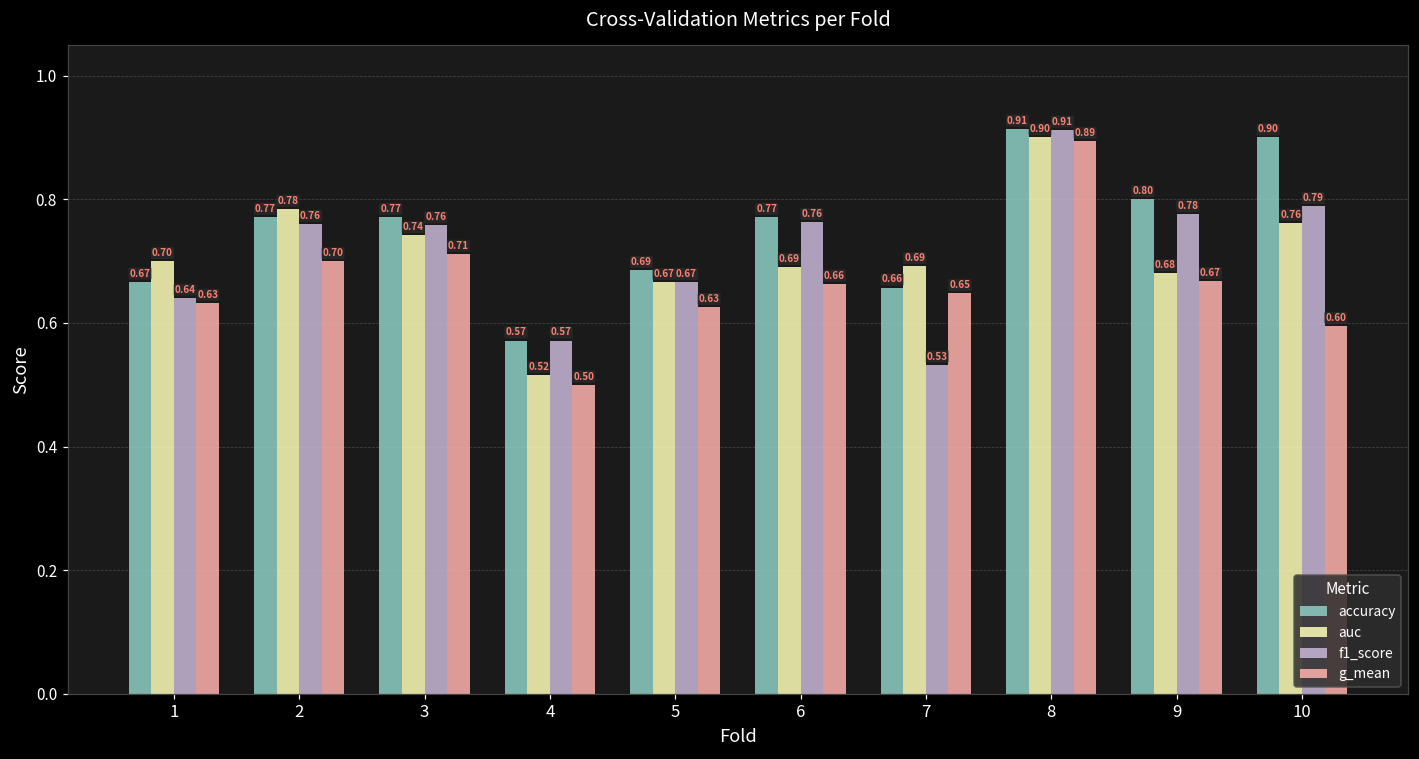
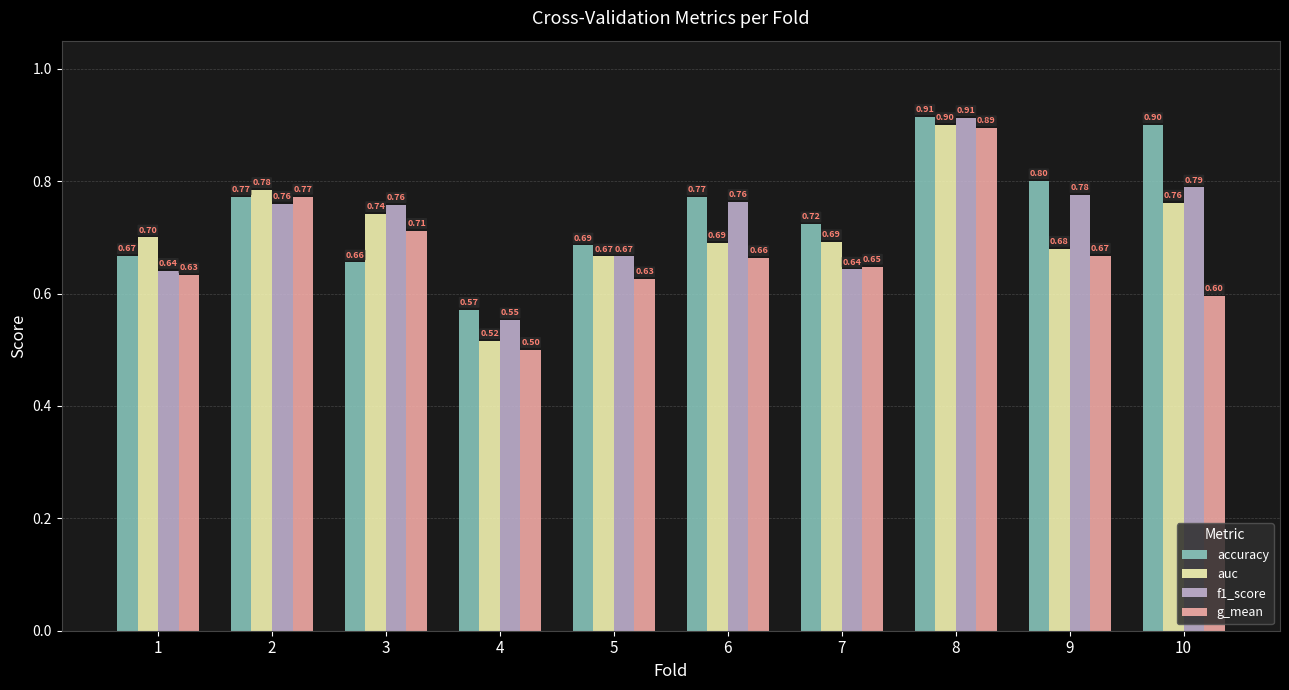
g_mean, 2: 0.70 -> 0.77
accuracy, 3: 0.77 -> 0.66
f1_score, 4: 0.57 -> 0.55
accuracy, 7: 0.66 -> 0.72
f1_score, 7: 0.53 -> 0.64
